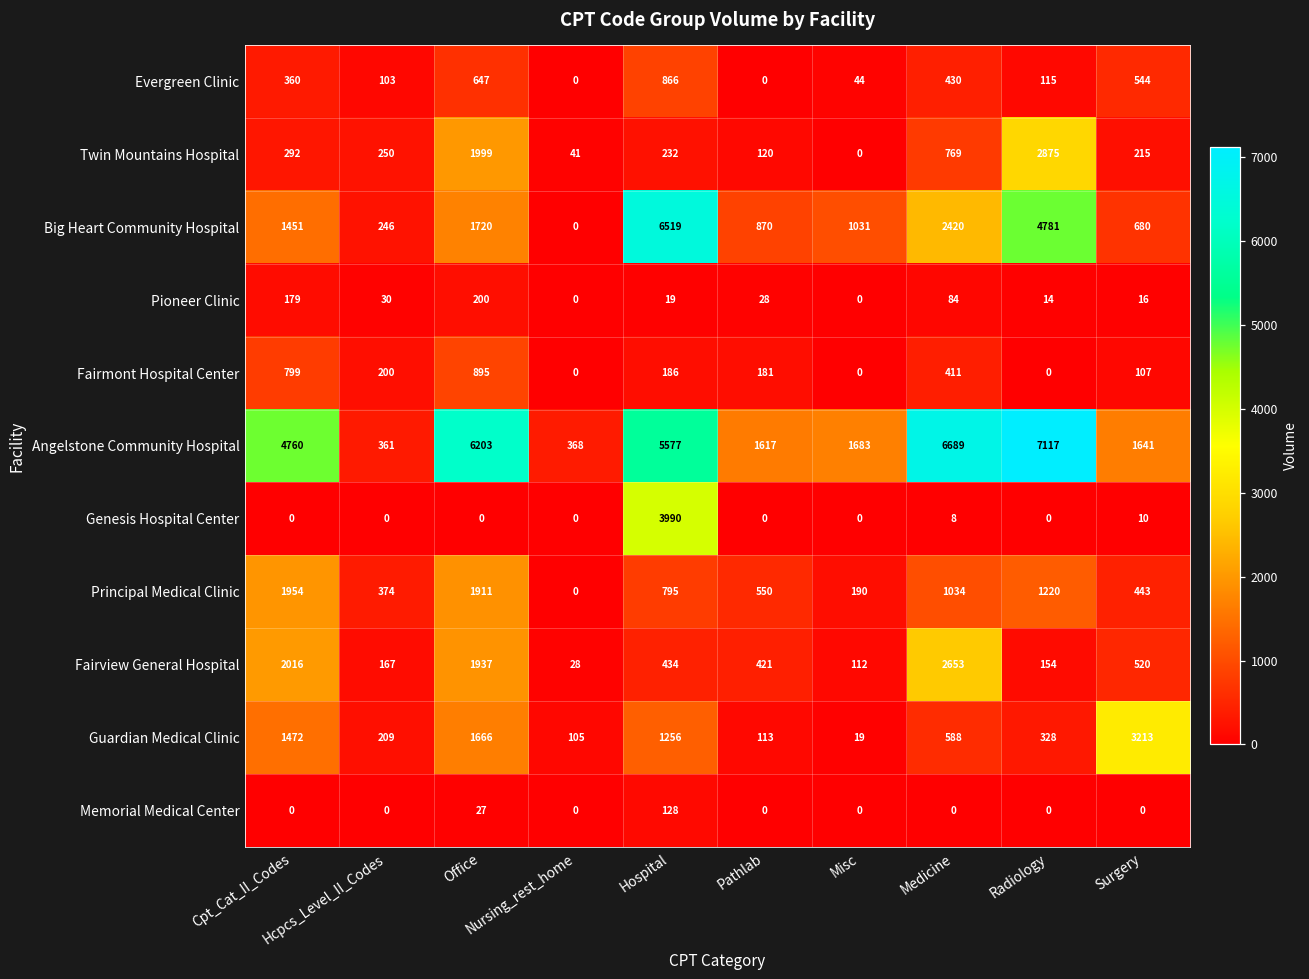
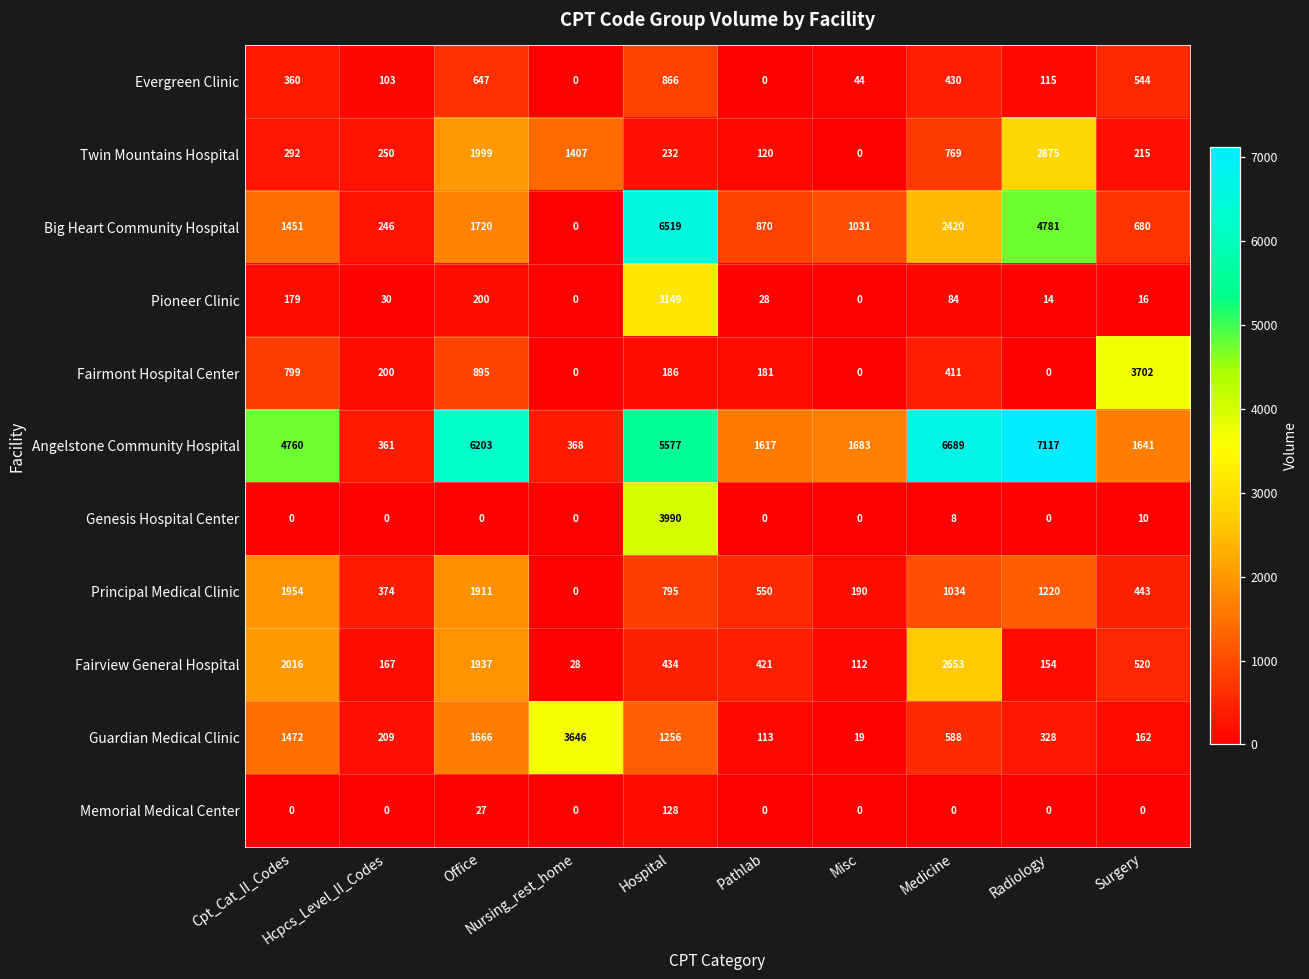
Twin Mountains Hospital, Nursing_rest_home: 41 -> 1407
Pioneer Clinic, Hospital: 19 -> 3149
Fairmont Hospital Center, Surgery: 107 -> 3702
Guardian Medical Clinic, Nursing_rest_home: 105 -> 3646
Guardian Medical Clinic, Surgery: 3213 -> 162
